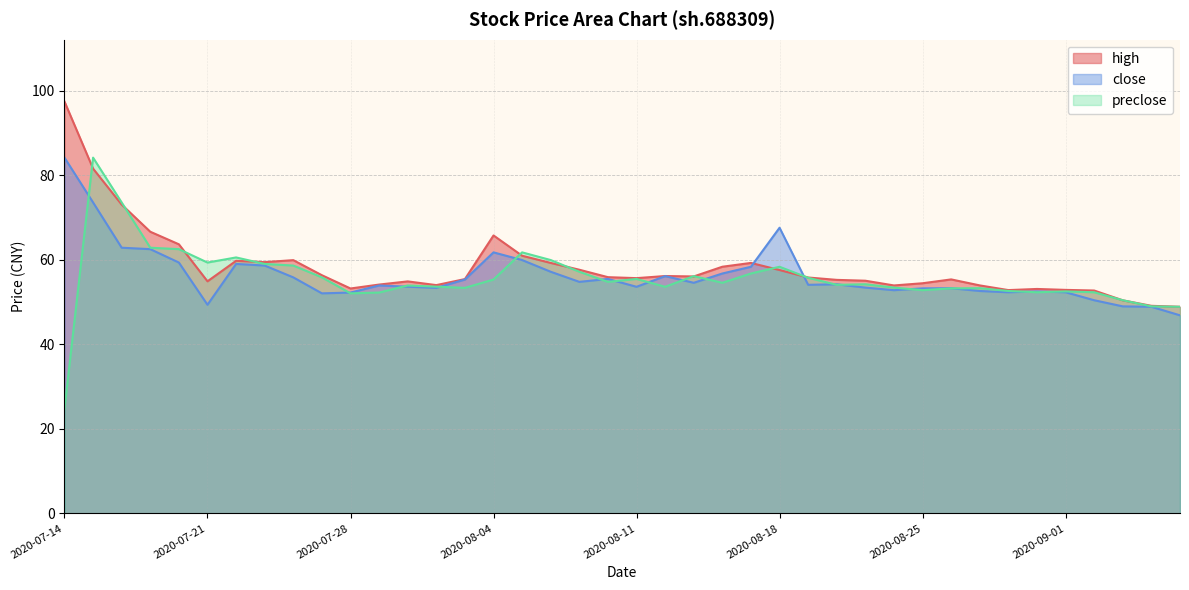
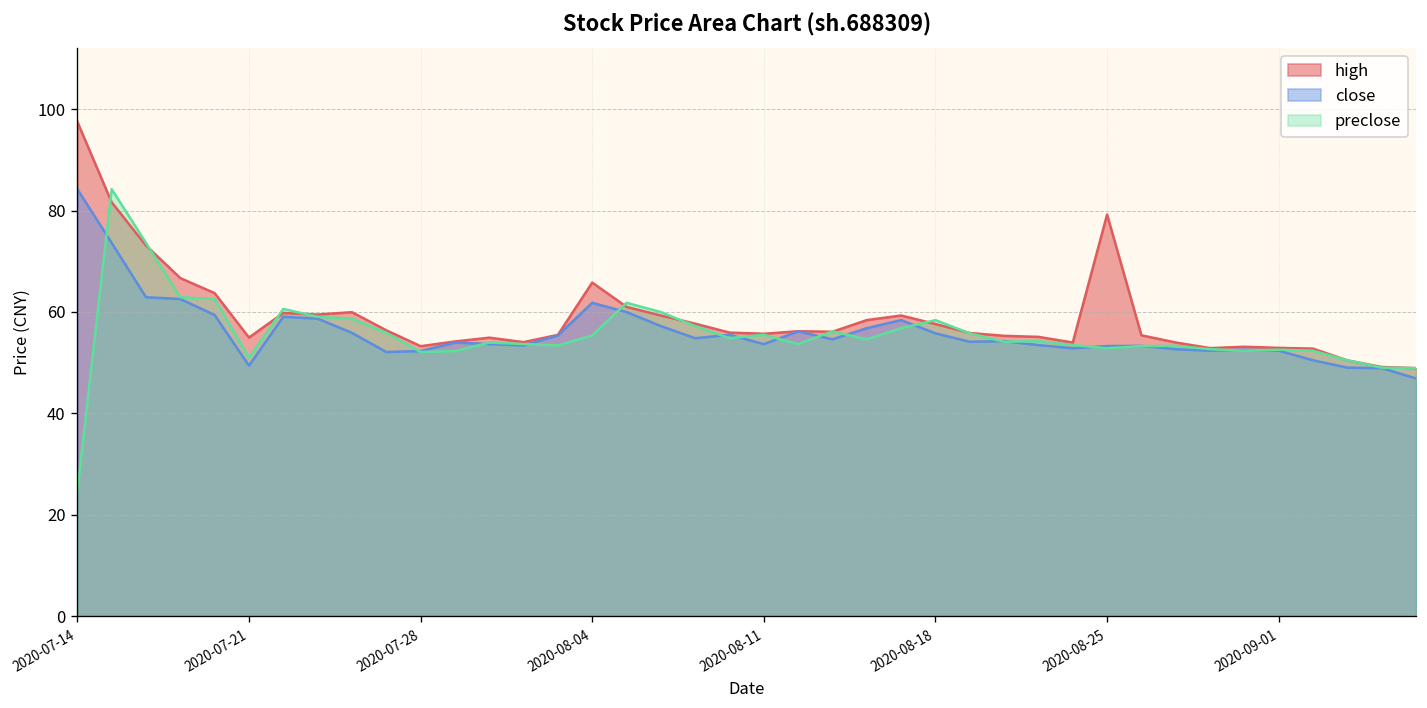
preclose, 2020-07-21: 59 -> 51
close, 2020-08-18: 68 -> 56
high, 2020-08-25: 54 -> 79
